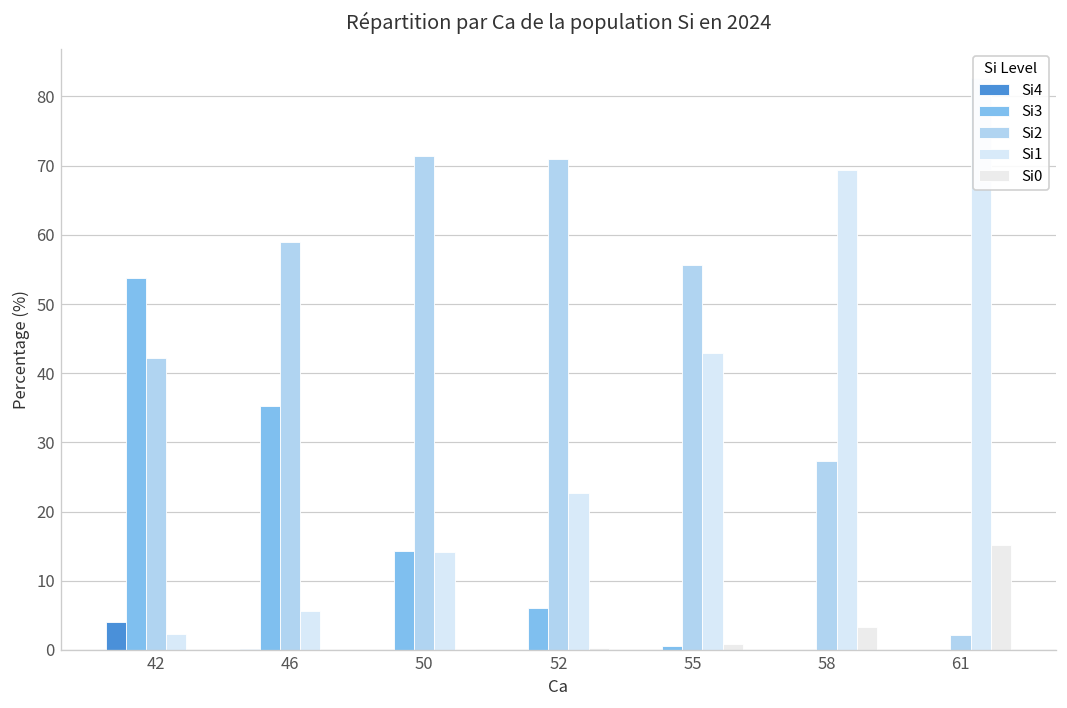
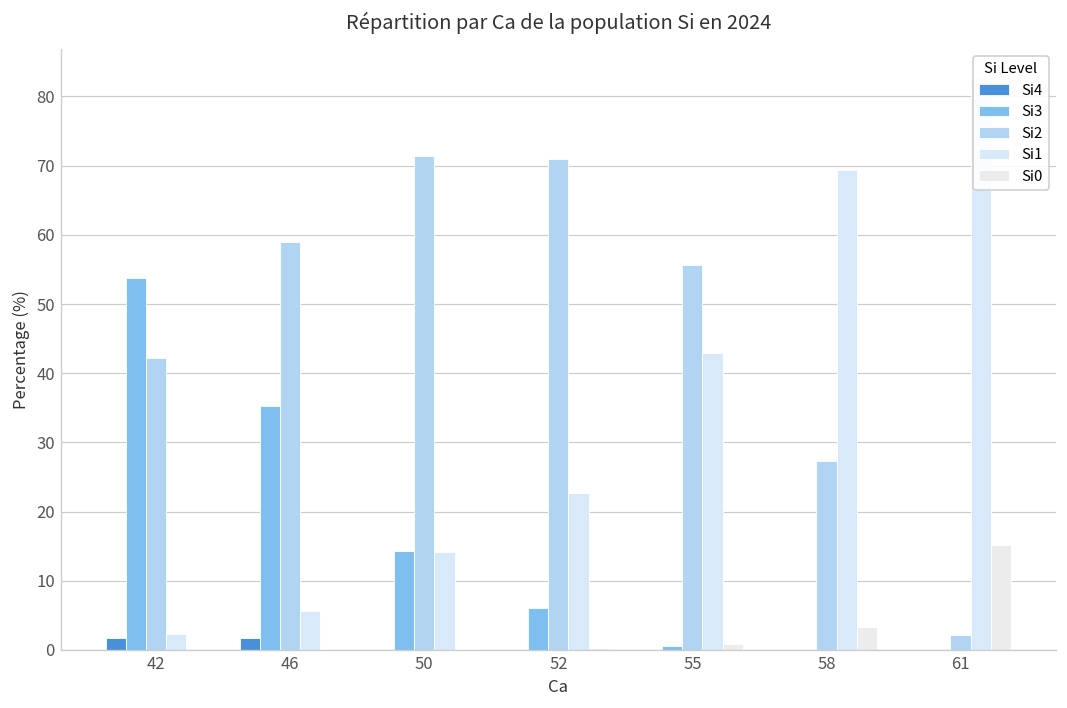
Si4, 42: 4 -> 2
Si4, 46: 0 -> 2
